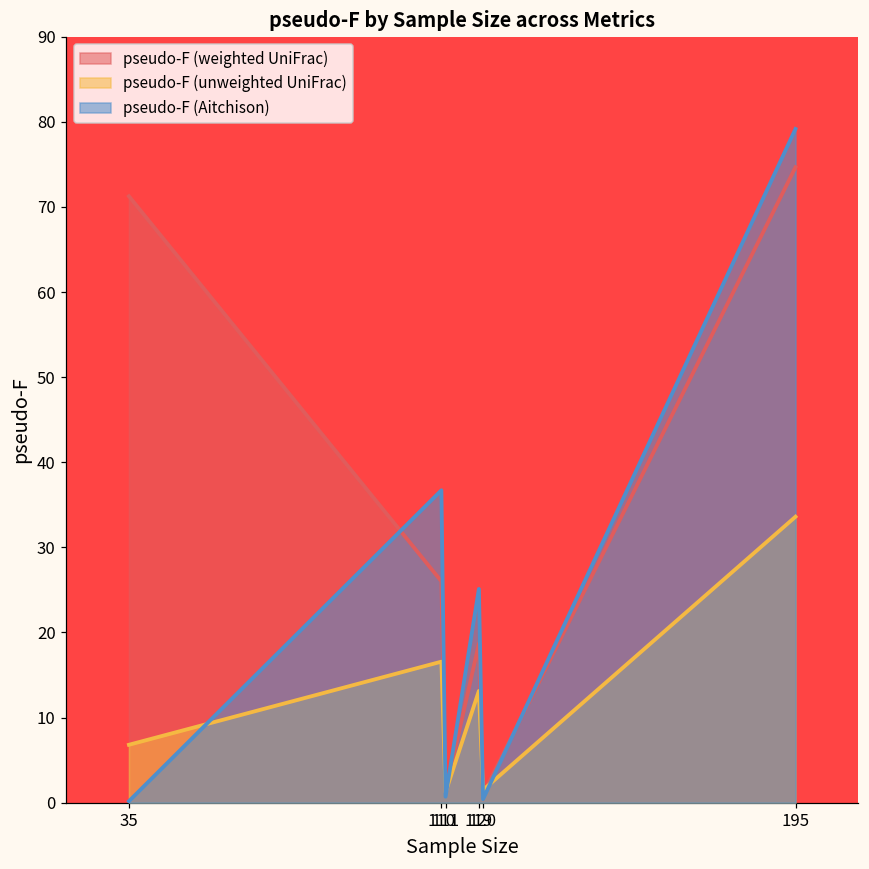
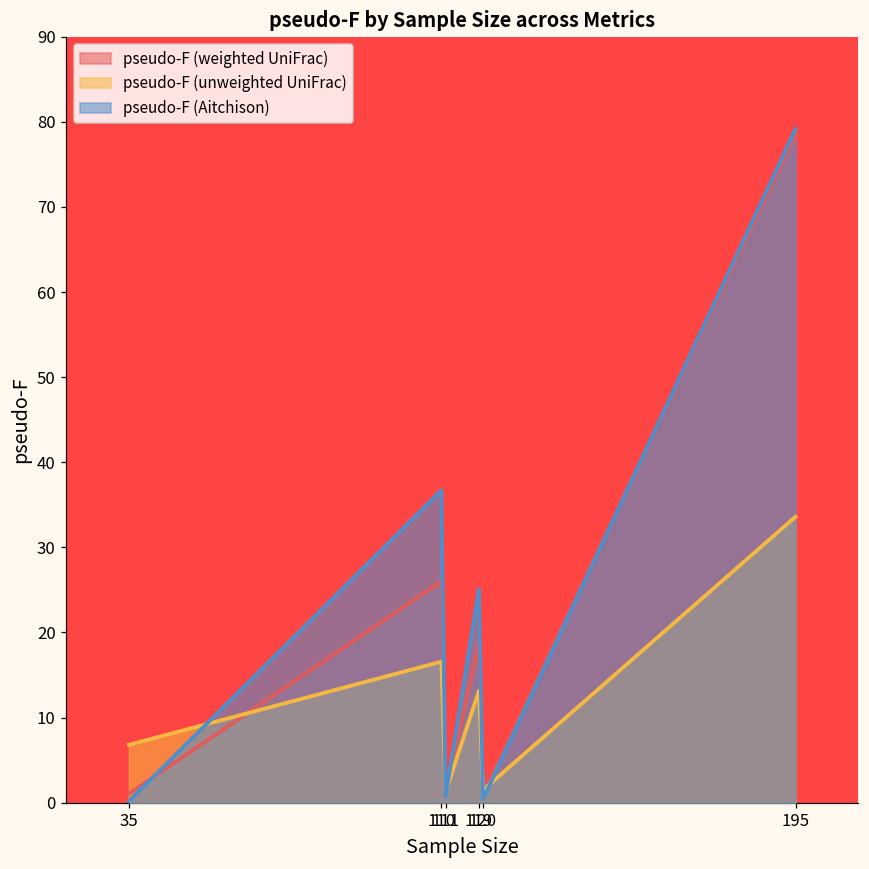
pseudo-F (weighted UniFrac), 35: 71 -> 1
pseudo-F (weighted UniFrac), 195: 75 -> 79
